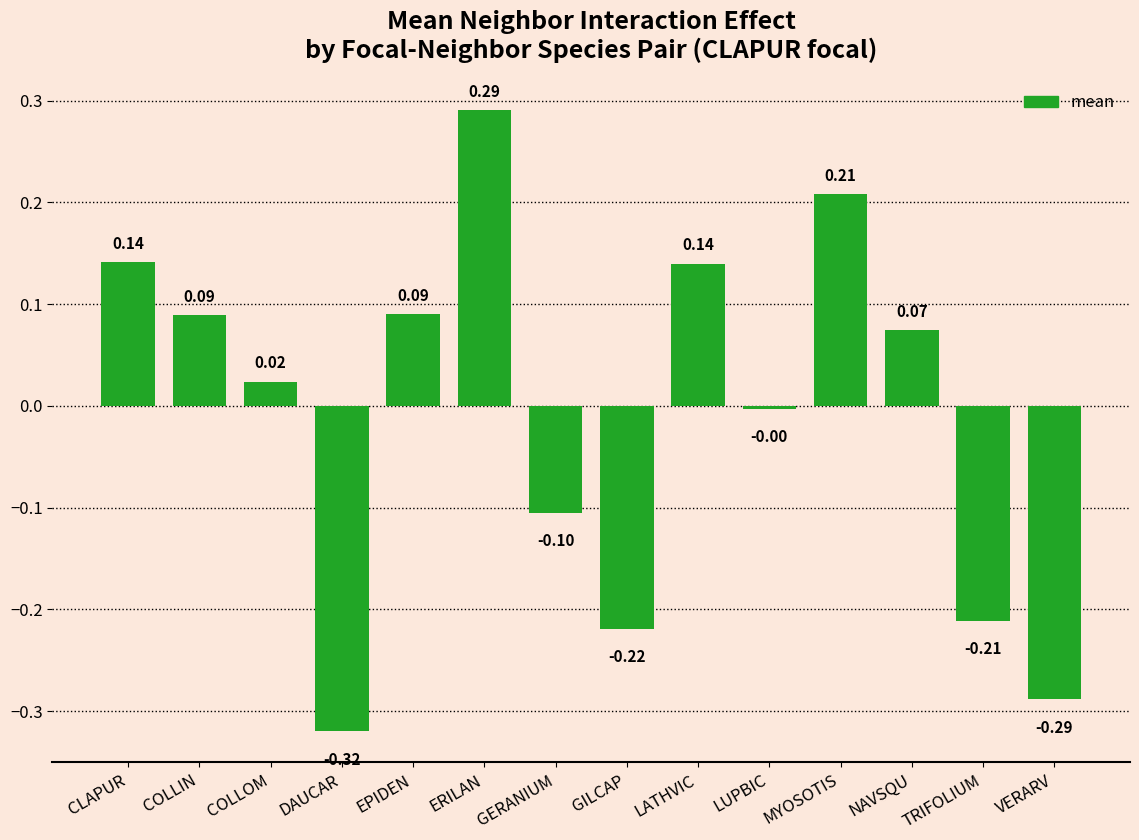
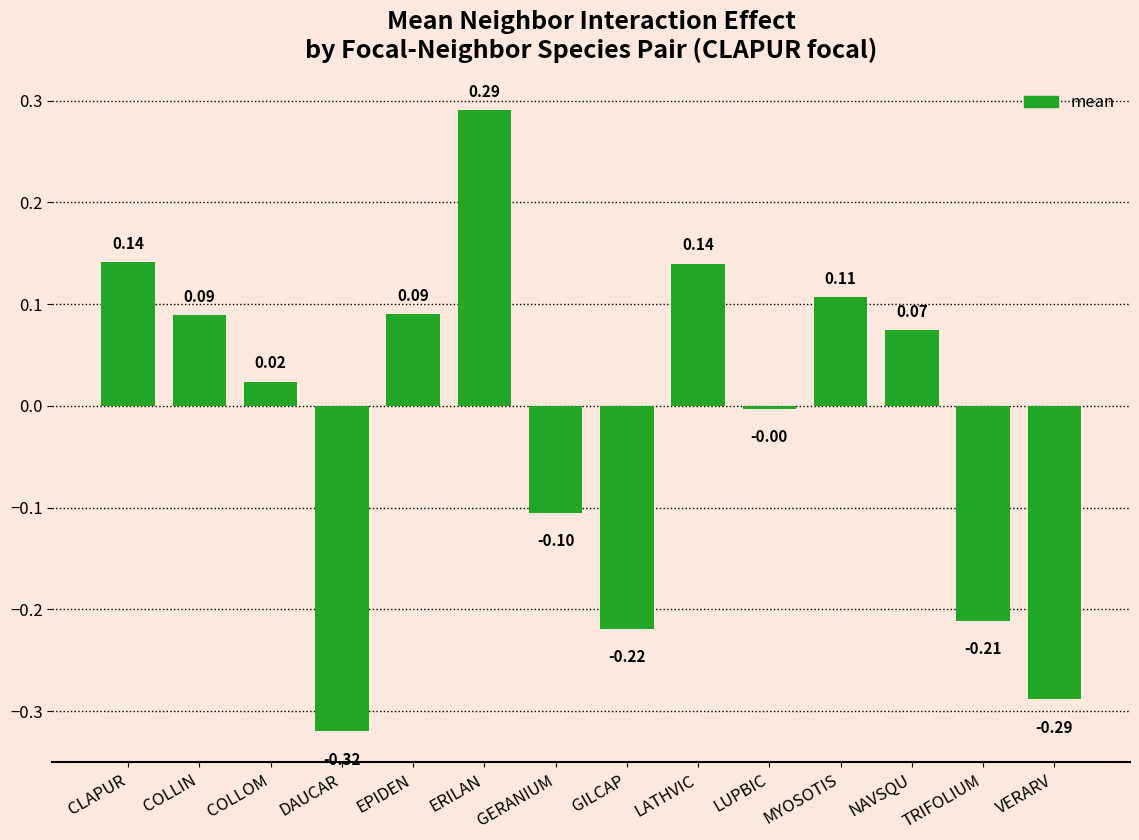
MYOSOTIS: 0.21 -> 0.11
